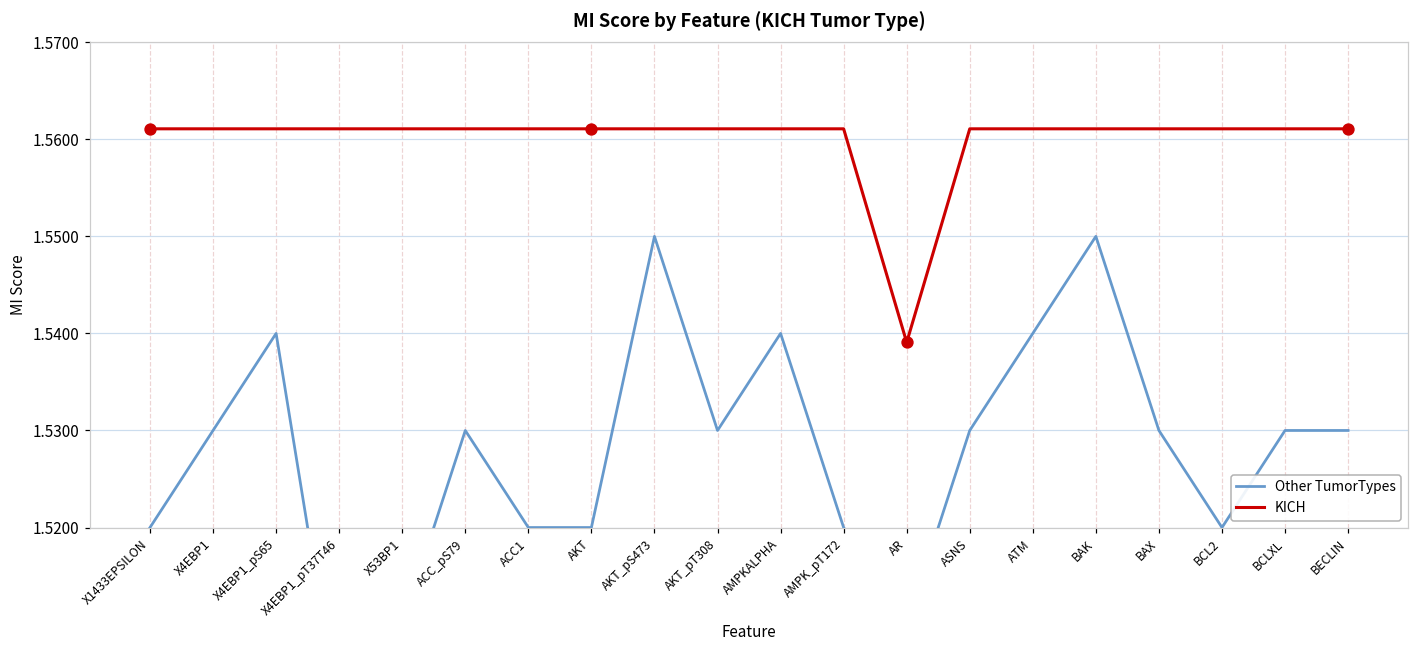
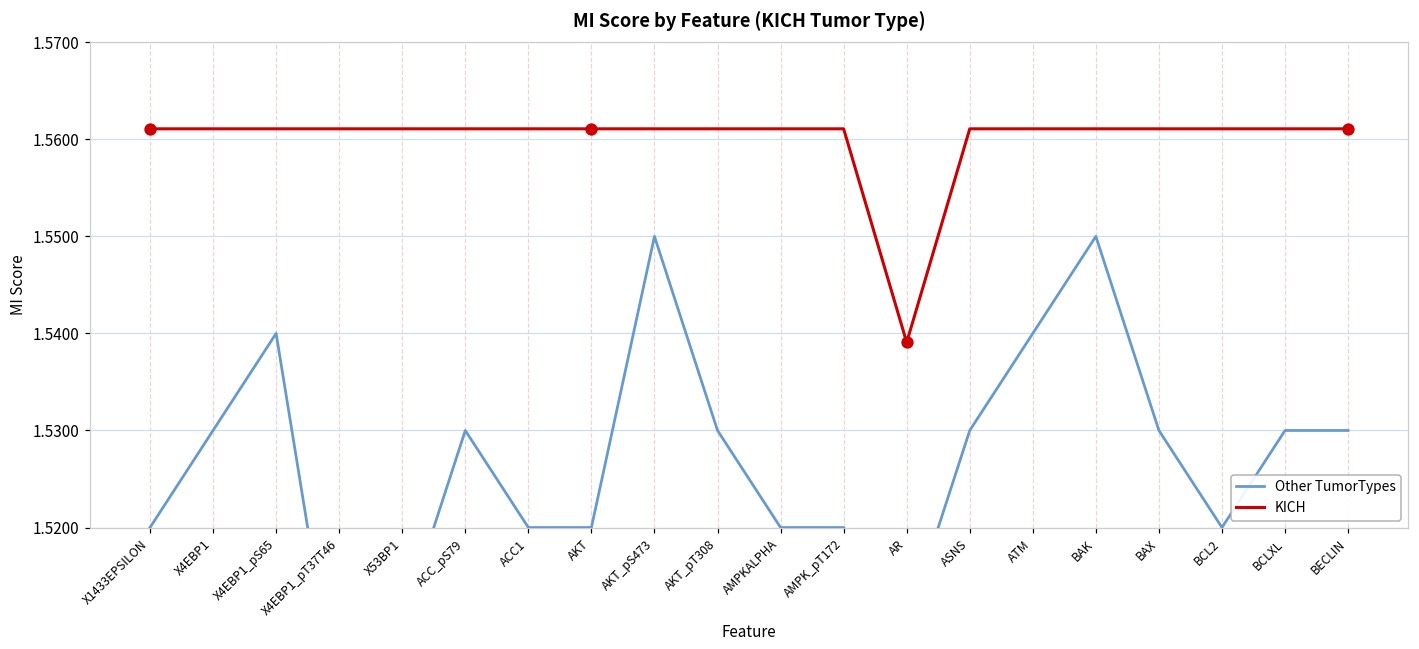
Other TumorTypes, AMPKALPHA: 1.54 -> 1.52
